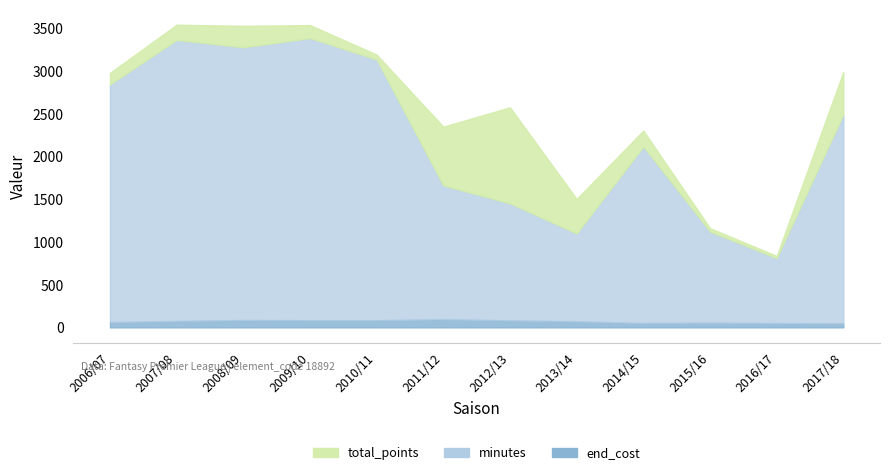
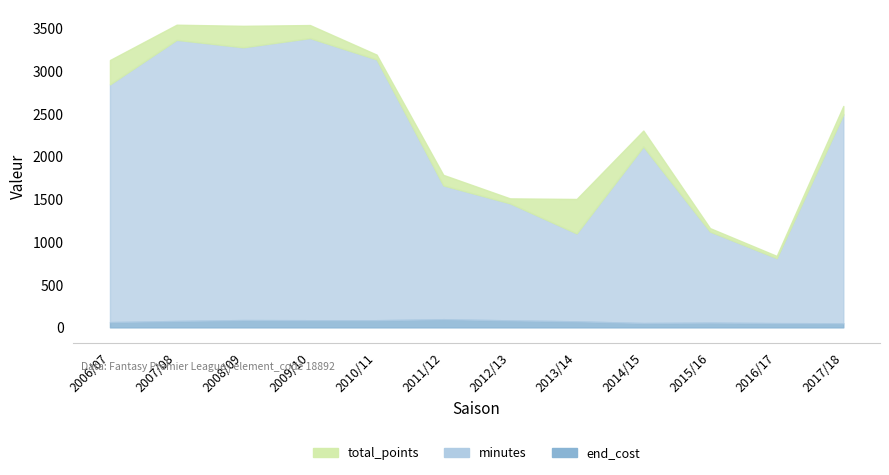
total_points, 2006/07: 100 -> 300
total_points, 2011/12: 700 -> 100
total_points, 2012/13: 1100 -> 100
total_points, 2017/18: 500 -> 100
